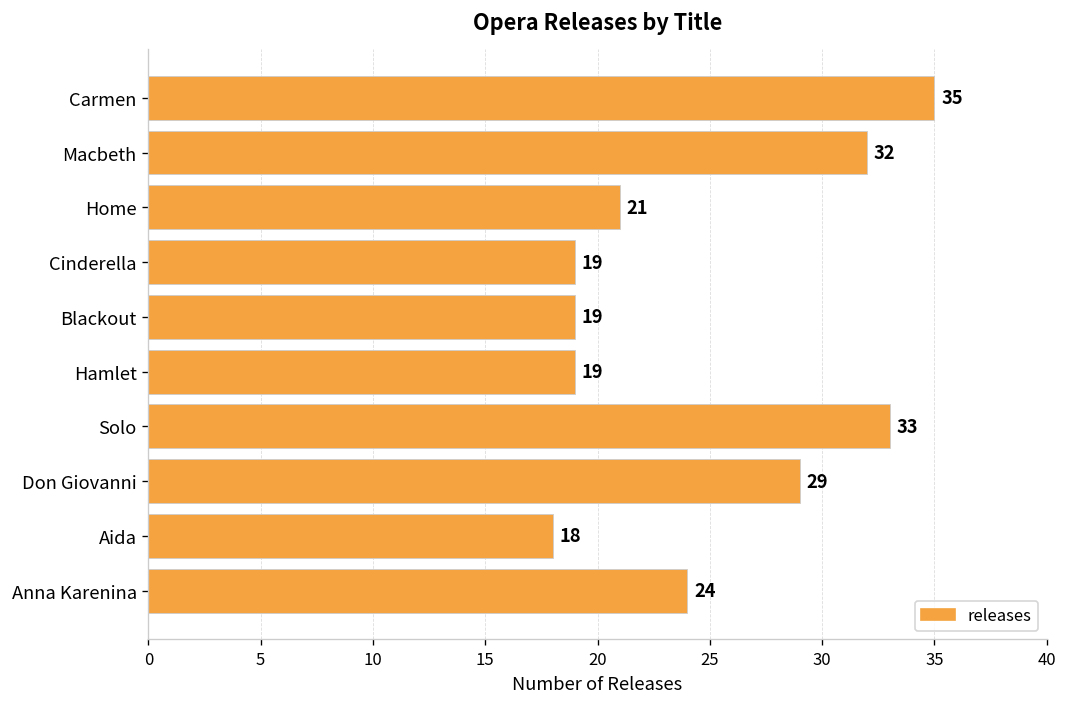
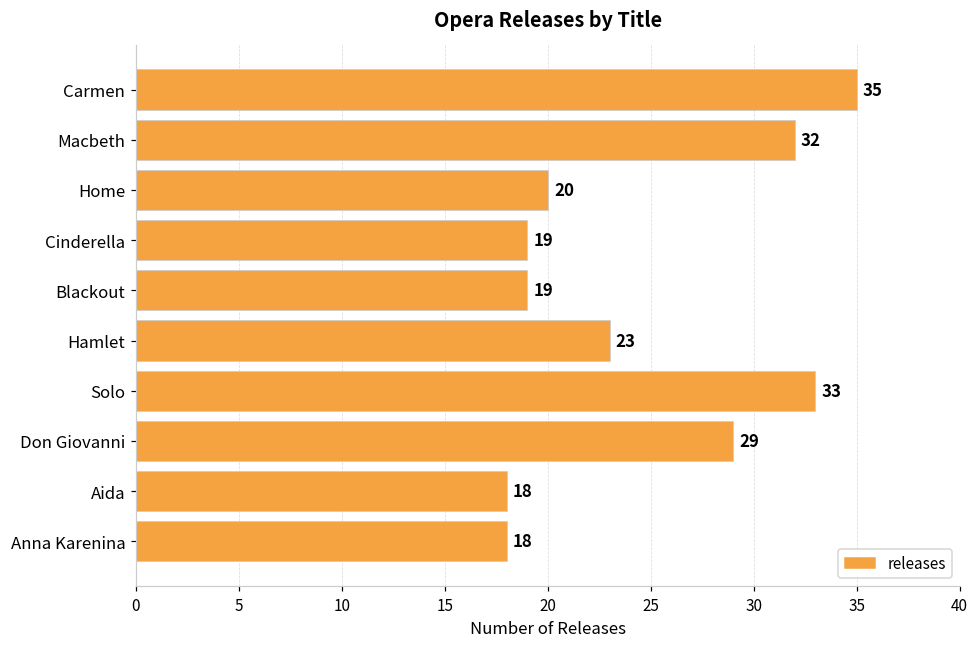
Home: 21 -> 20
Hamlet: 19 -> 23
Anna Karenina: 24 -> 18
